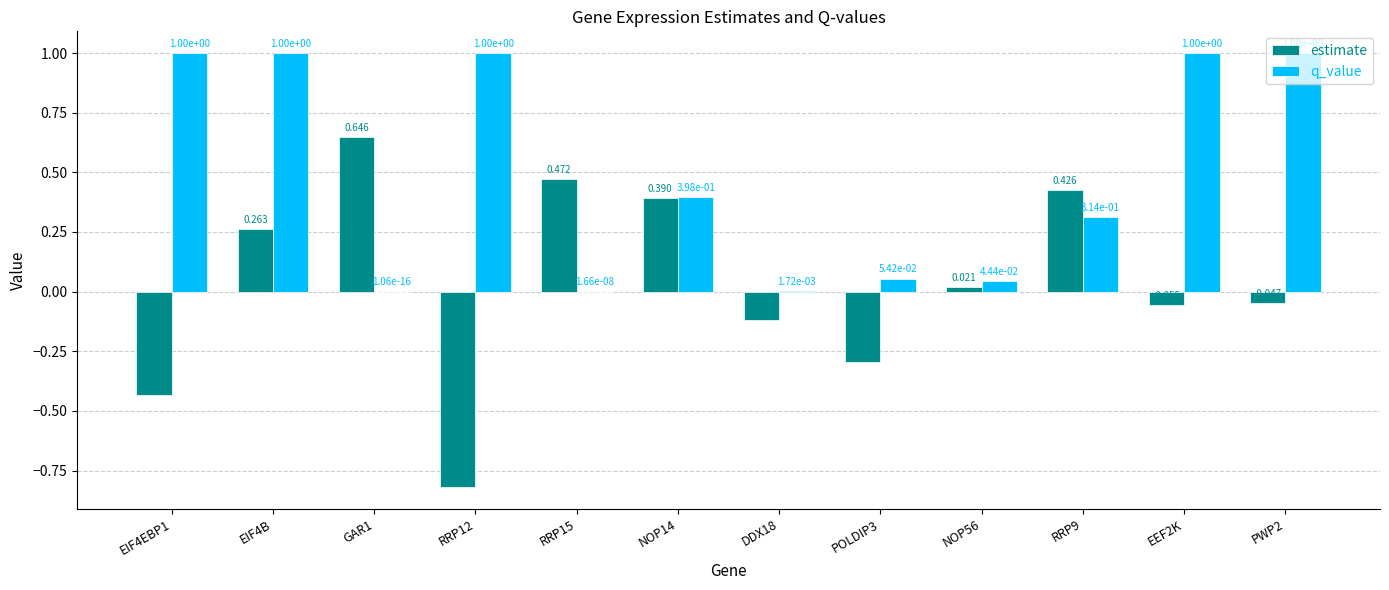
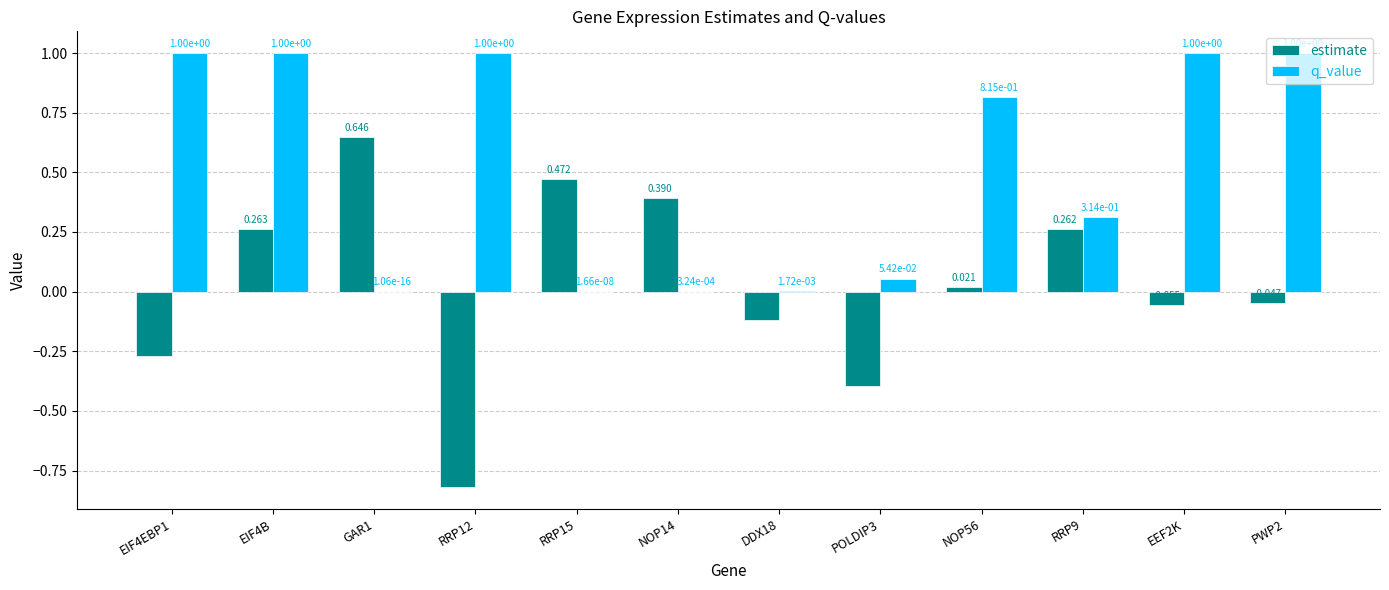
estimate, EIF4EBP1: 3.98e-01 -> 3.24e-04
q_value, NOP14: 0.40 -> 0.00
estimate, POLDIP3: -0.29 -> -0.39
q_value, NOP56: 4.44e-02 -> 8.15e-01
estimate, RRP9: 0.426 -> 0.262
